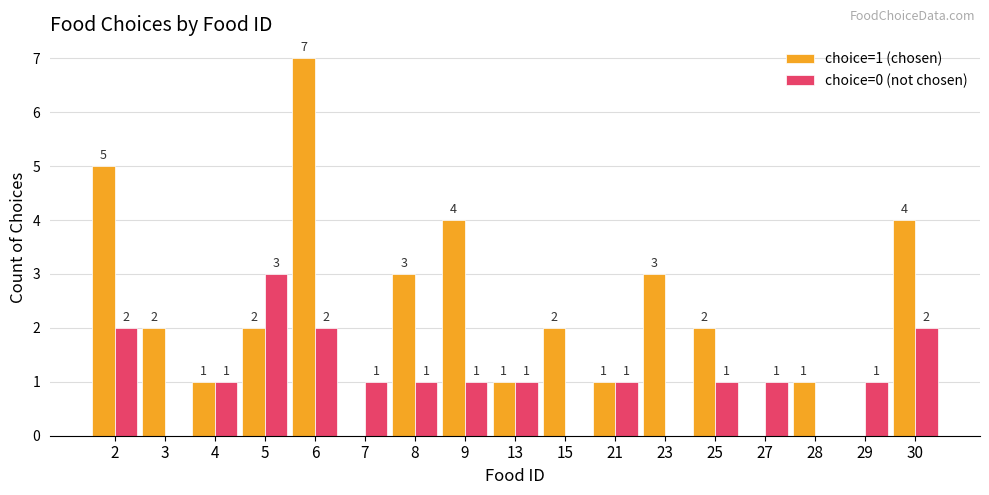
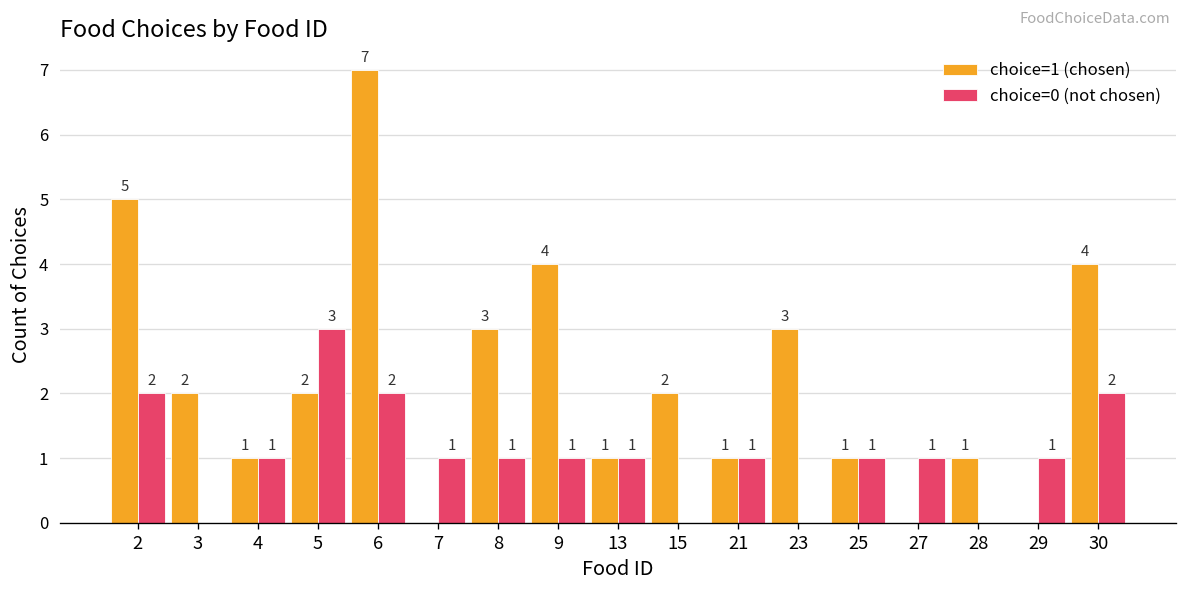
choice=1 (chosen), 25: 2 -> 1
